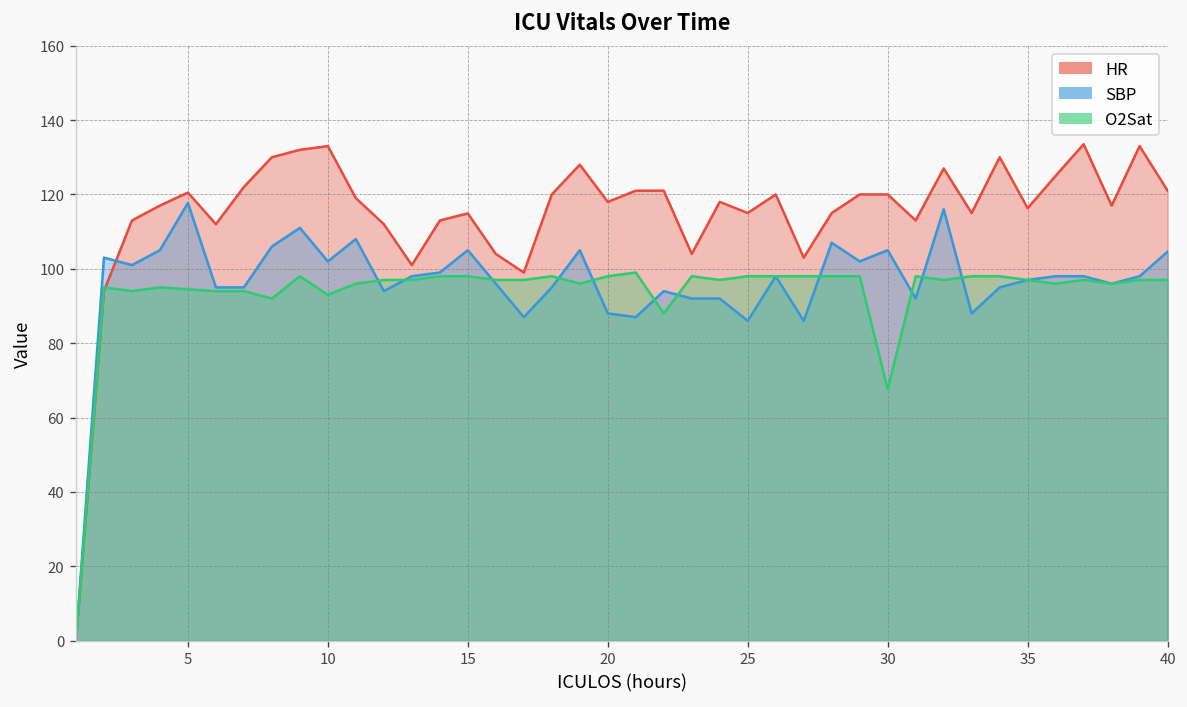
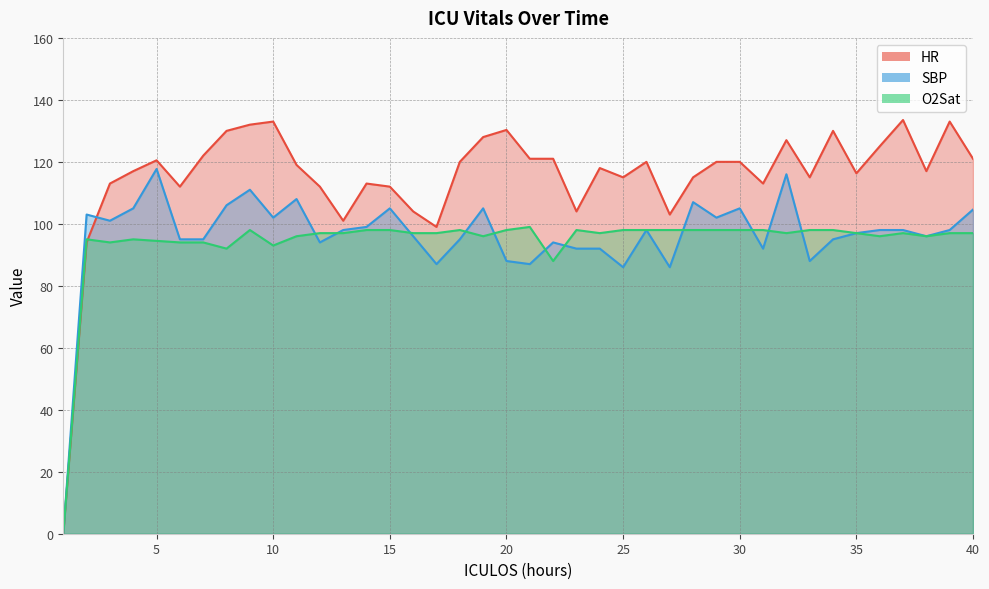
HR, 15: 115 -> 112
HR, 20: 118 -> 130
O2Sat, 30: 68 -> 98
